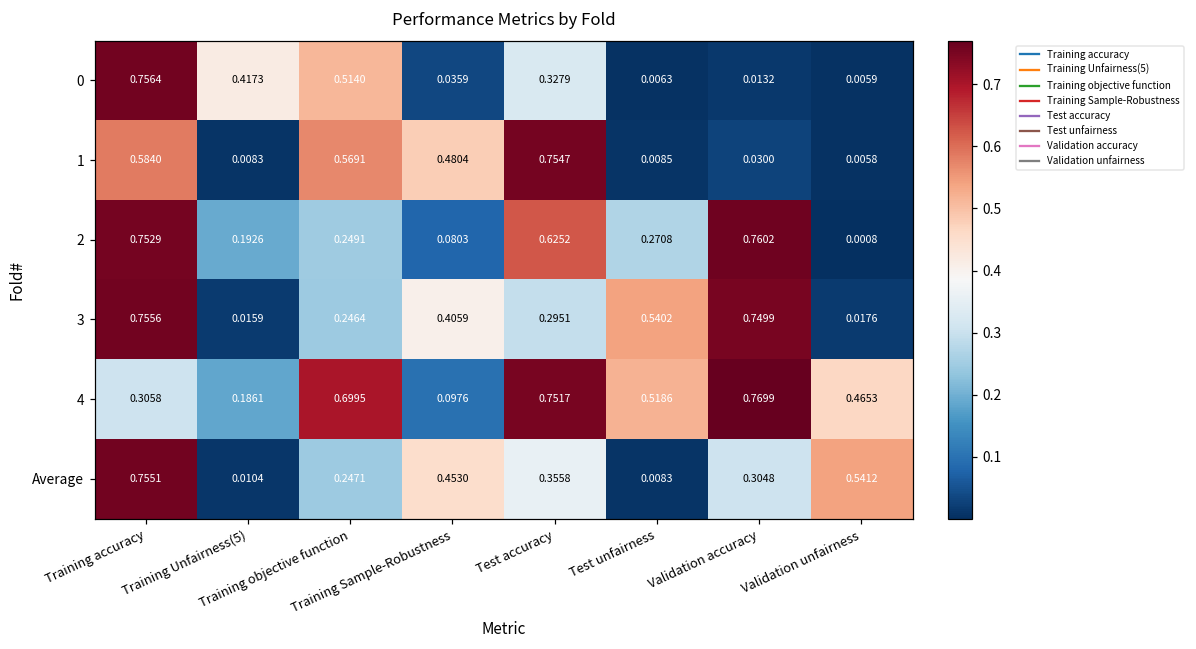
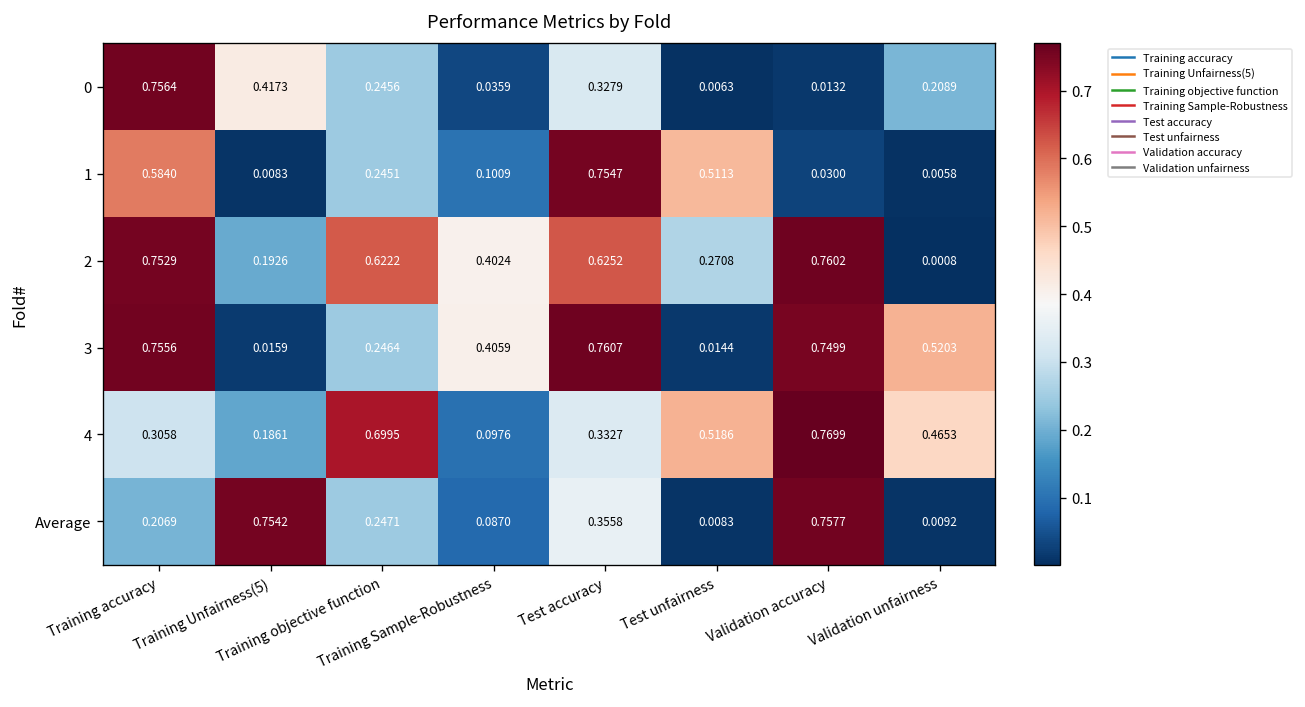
0, Training objective function: 0.5140 -> 0.2456
0, Validation unfairness: 0.0059 -> 0.2089
1, Training objective function: 0.5691 -> 0.2451
1, Training Sample-Robustness: 0.4804 -> 0.1009
1, Test unfairness: 0.0085 -> 0.5113
2, Training objective function: 0.2491 -> 0.6222
2, Training Sample-Robustness: 0.0803 -> 0.4024
3, Test accuracy: 0.2951 -> 0.7607
3, Test unfairness: 0.5402 -> 0.0144
3, Validation unfairness: 0.0176 -> 0.5203
4, Test accuracy: 0.7517 -> 0.3327
Average, Training accuracy: 0.7551 -> 0.2069
Average, Training Unfairness(5): 0.0104 -> 0.7542
Average, Training Sample-Robustness: 0.4530 -> 0.0870
Average, Validation accuracy: 0.3048 -> 0.7577
Average, Validation unfairness: 0.5412 -> 0.0092
